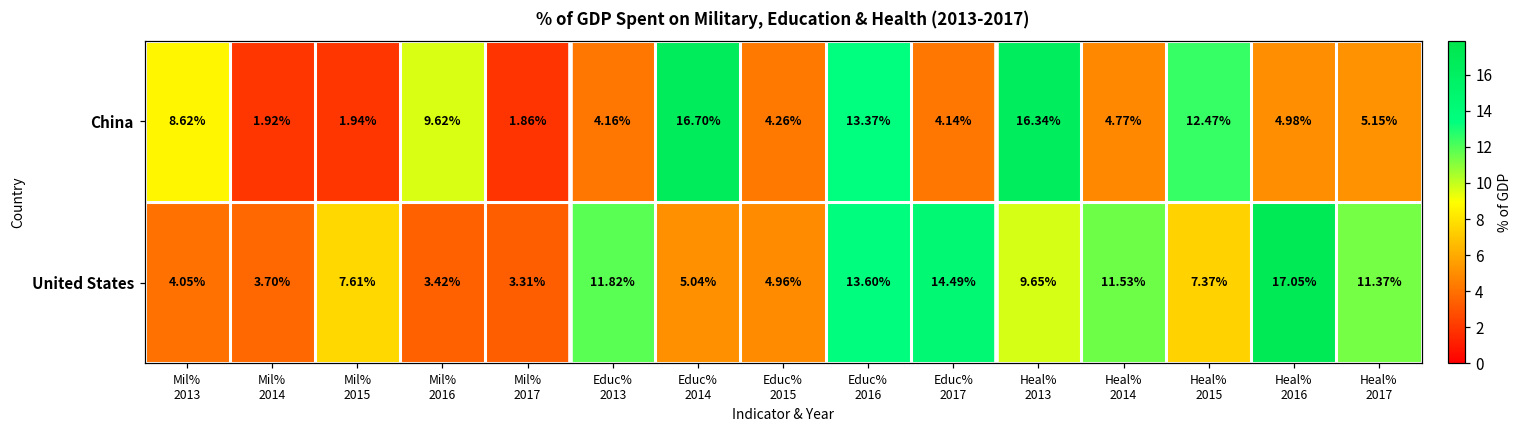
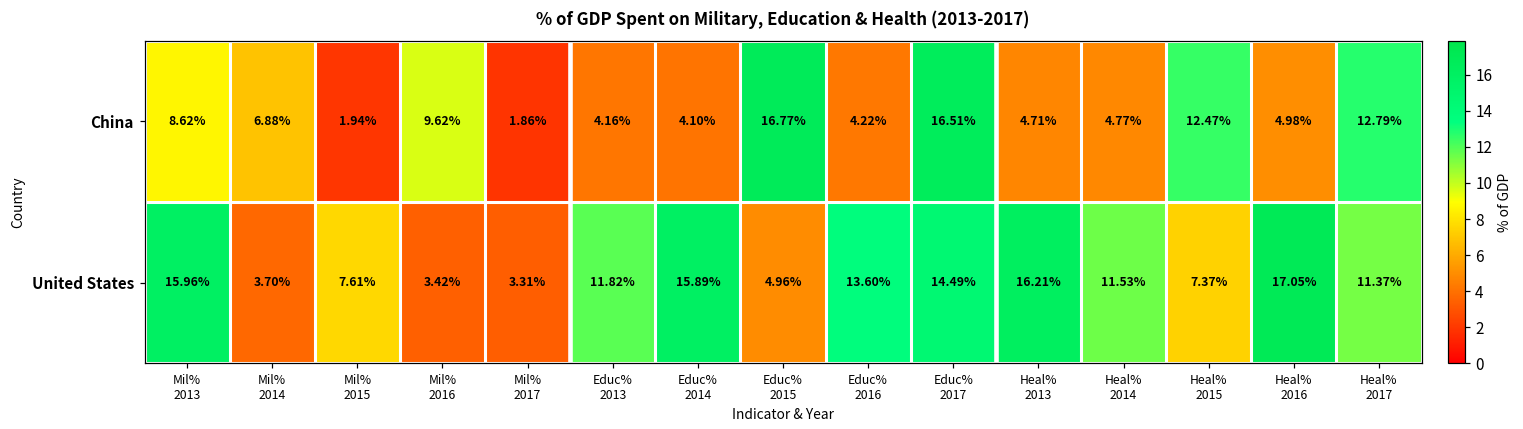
China, Mil% 2014: 1.92% -> 6.88%
China, Educ% 2014: 16.70% -> 4.10%
China, Educ% 2015: 4.26% -> 16.77%
China, Educ% 2016: 13.37% -> 4.22%
China, Educ% 2017: 4.14% -> 16.51%
China, Heal% 2013: 16.34% -> 4.71%
China, Heal% 2017: 5.15% -> 12.79%
United States, Mil% 2013: 4.05% -> 15.96%
United States, Educ% 2014: 5.04% -> 15.89%
United States, Heal% 2013: 9.65% -> 16.21%
